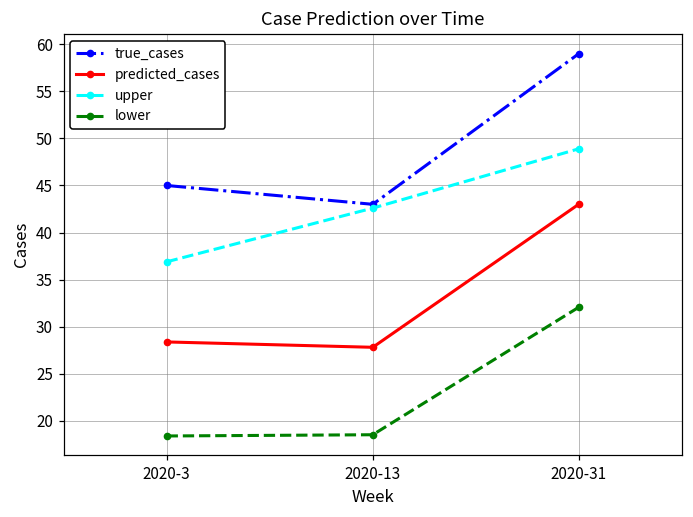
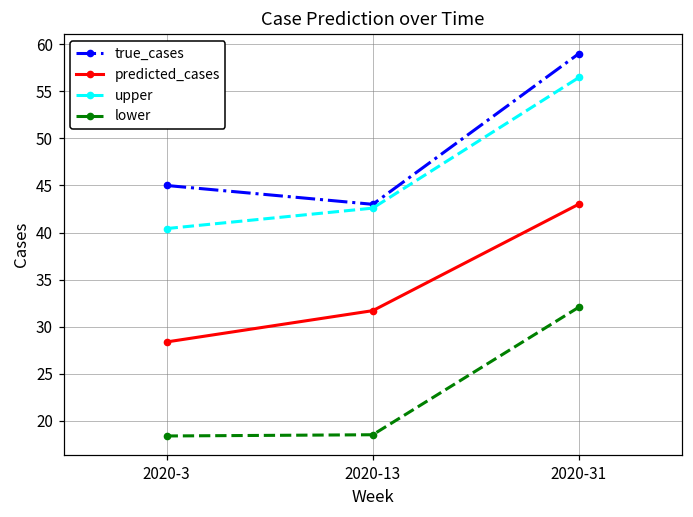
upper, 2020-3: 37 -> 40
predicted_cases, 2020-13: 28 -> 32
upper, 2020-31: 49 -> 56
